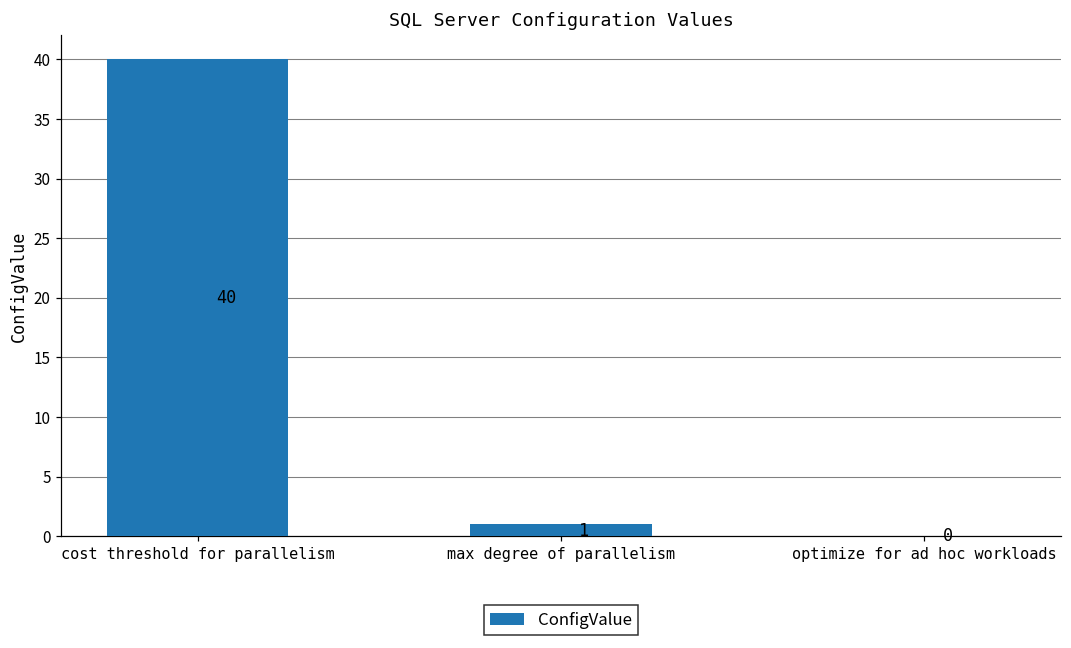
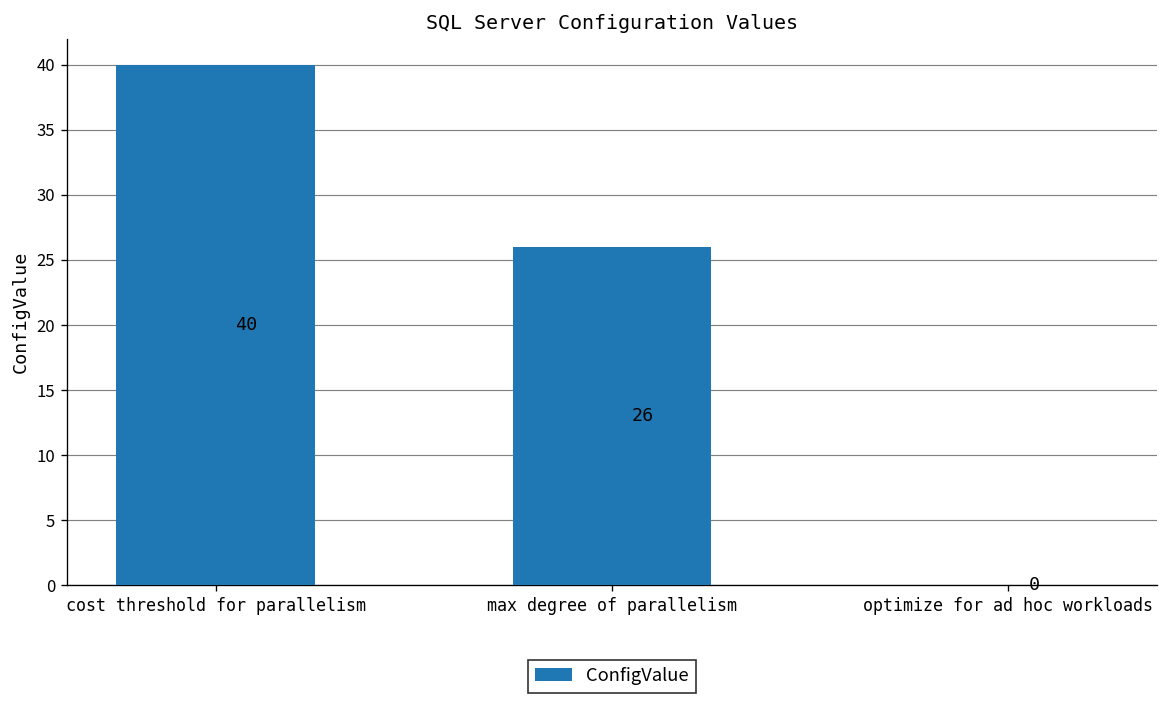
max degree of parallelism: 1 -> 26
